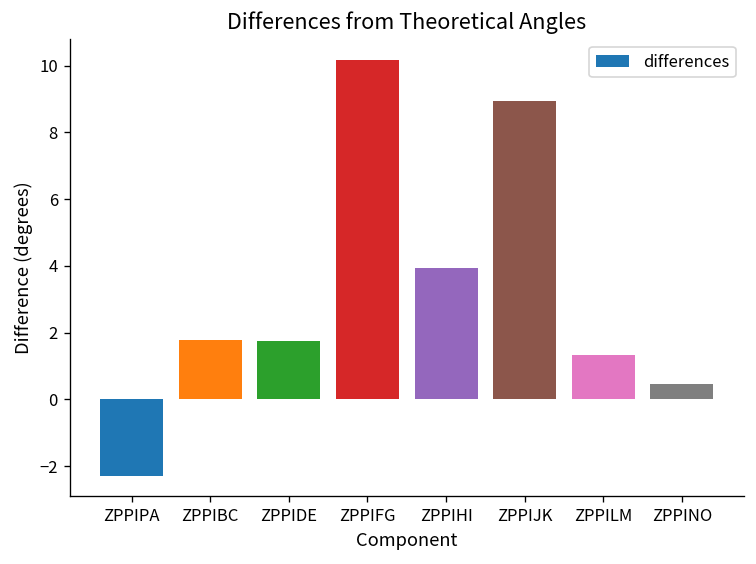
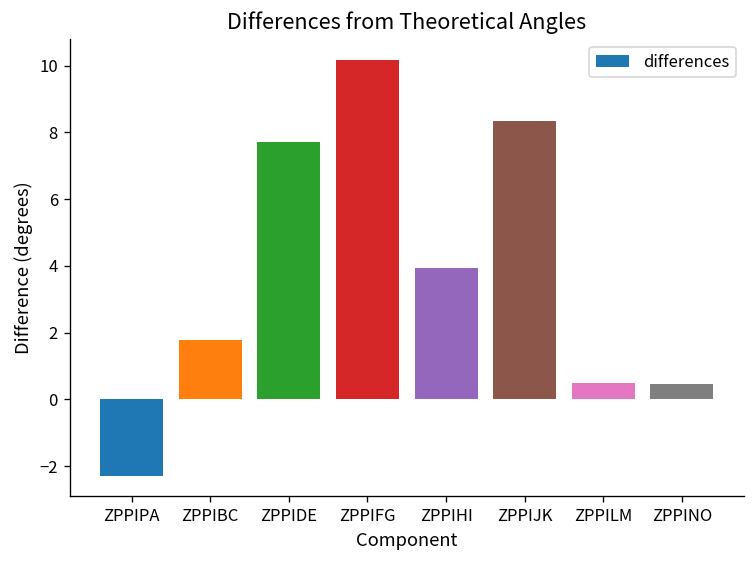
ZPPIDE: 1.8 -> 7.7
ZPPIJK: 8.9 -> 8.3
ZPPILM: 1.3 -> 0.5
